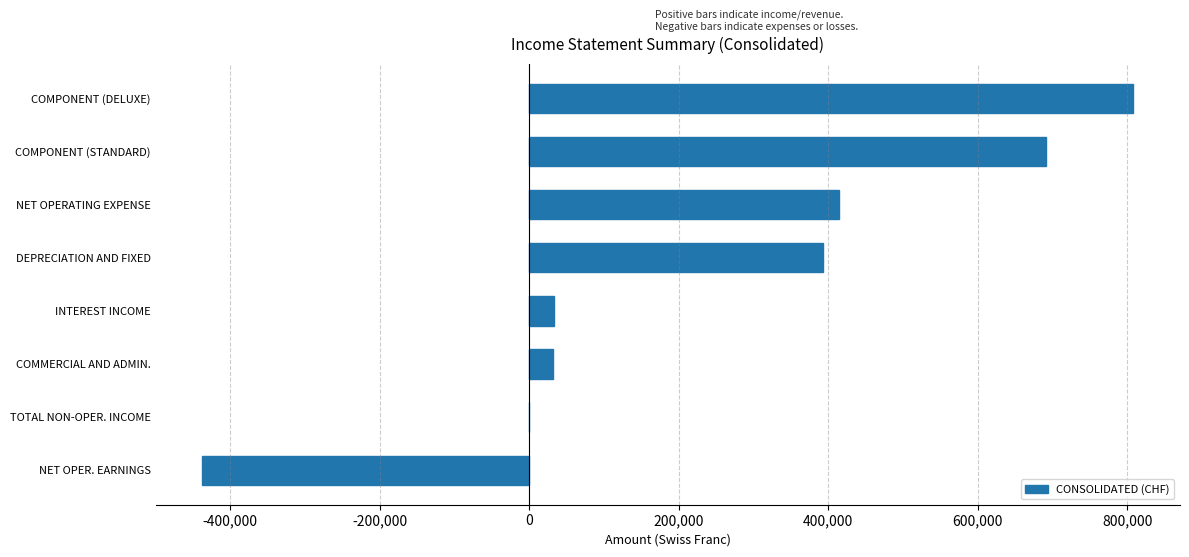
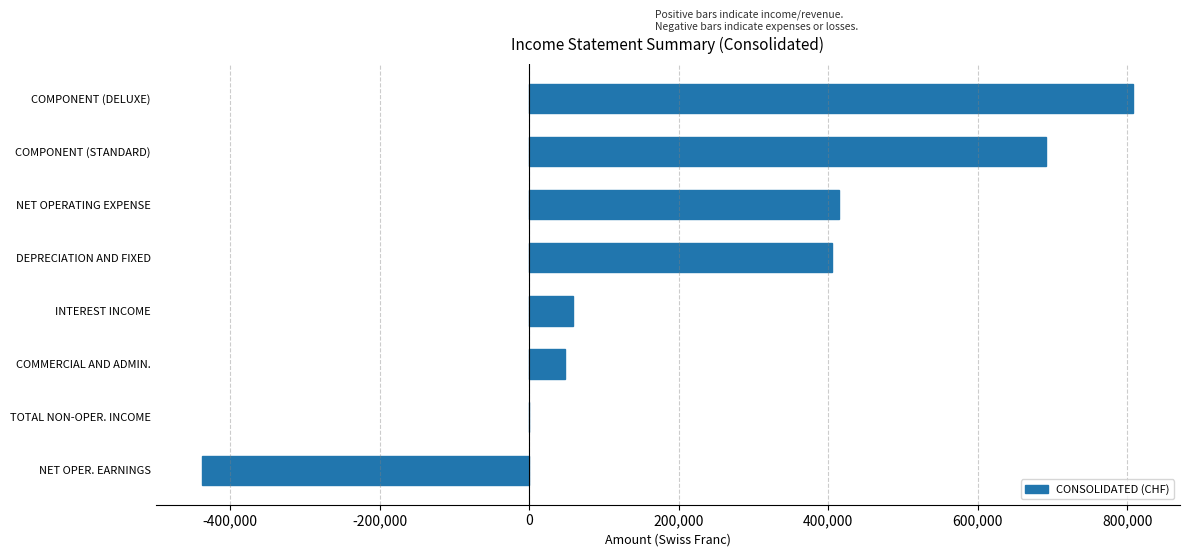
DEPRECIATION AND FIXED: 390,000 -> 410,000
INTEREST INCOME: 30,000 -> 60,000
COMMERCIAL AND ADMIN.: 30,000 -> 50,000
